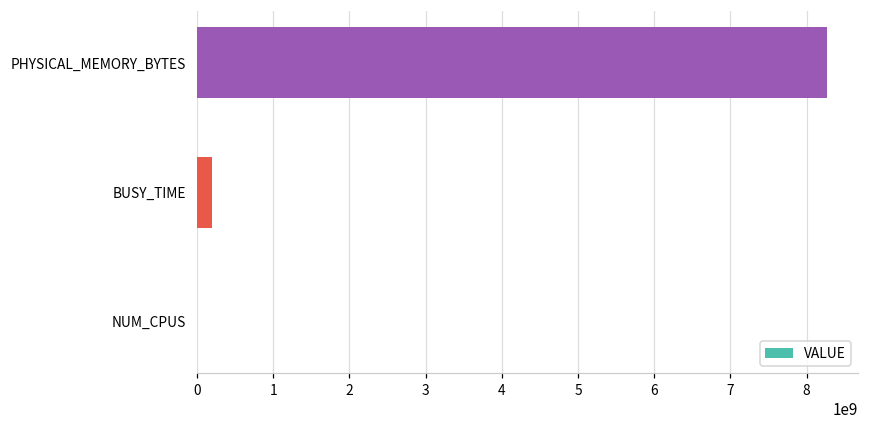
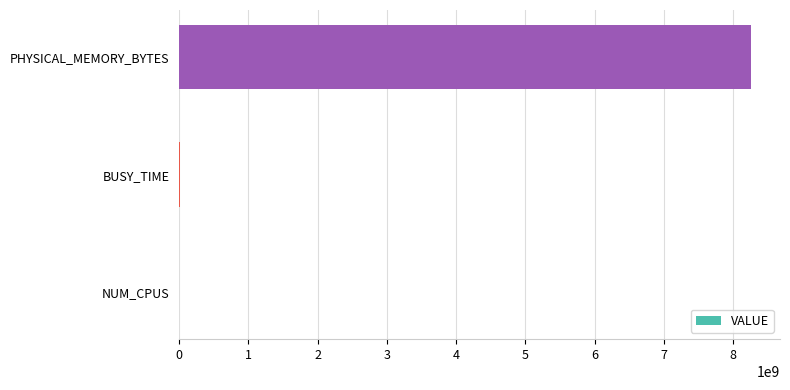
BUSY_TIME: 200000000 -> 0
